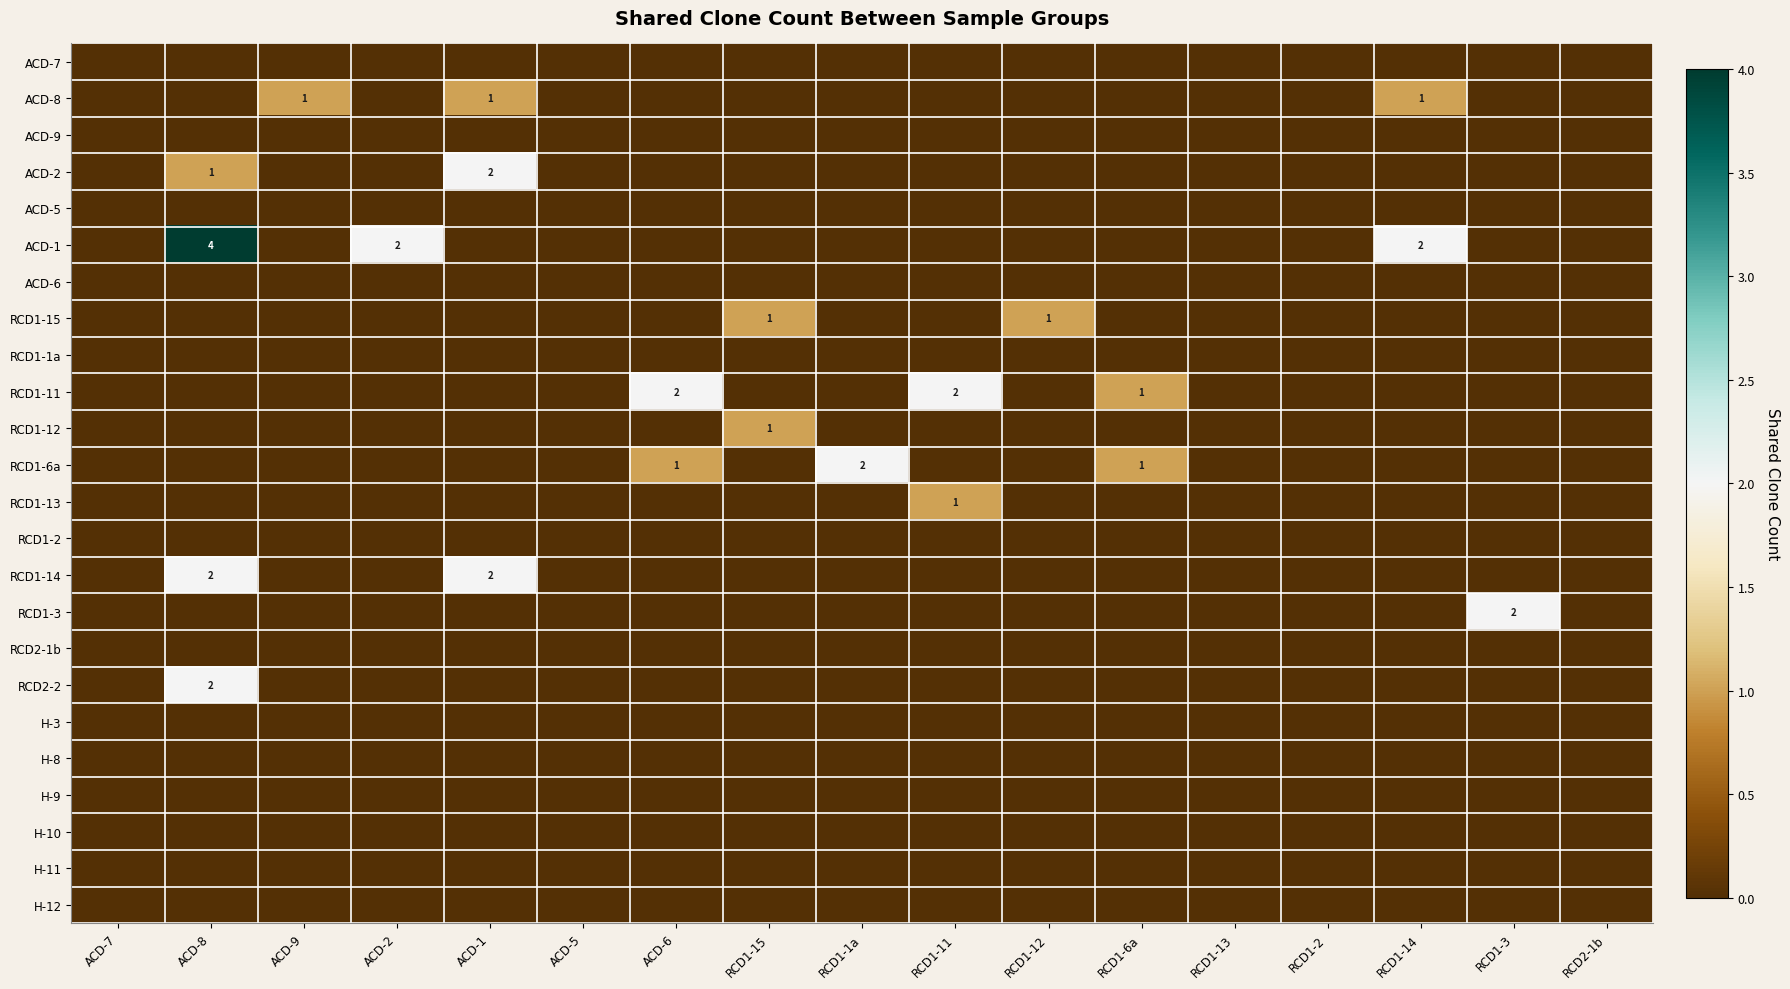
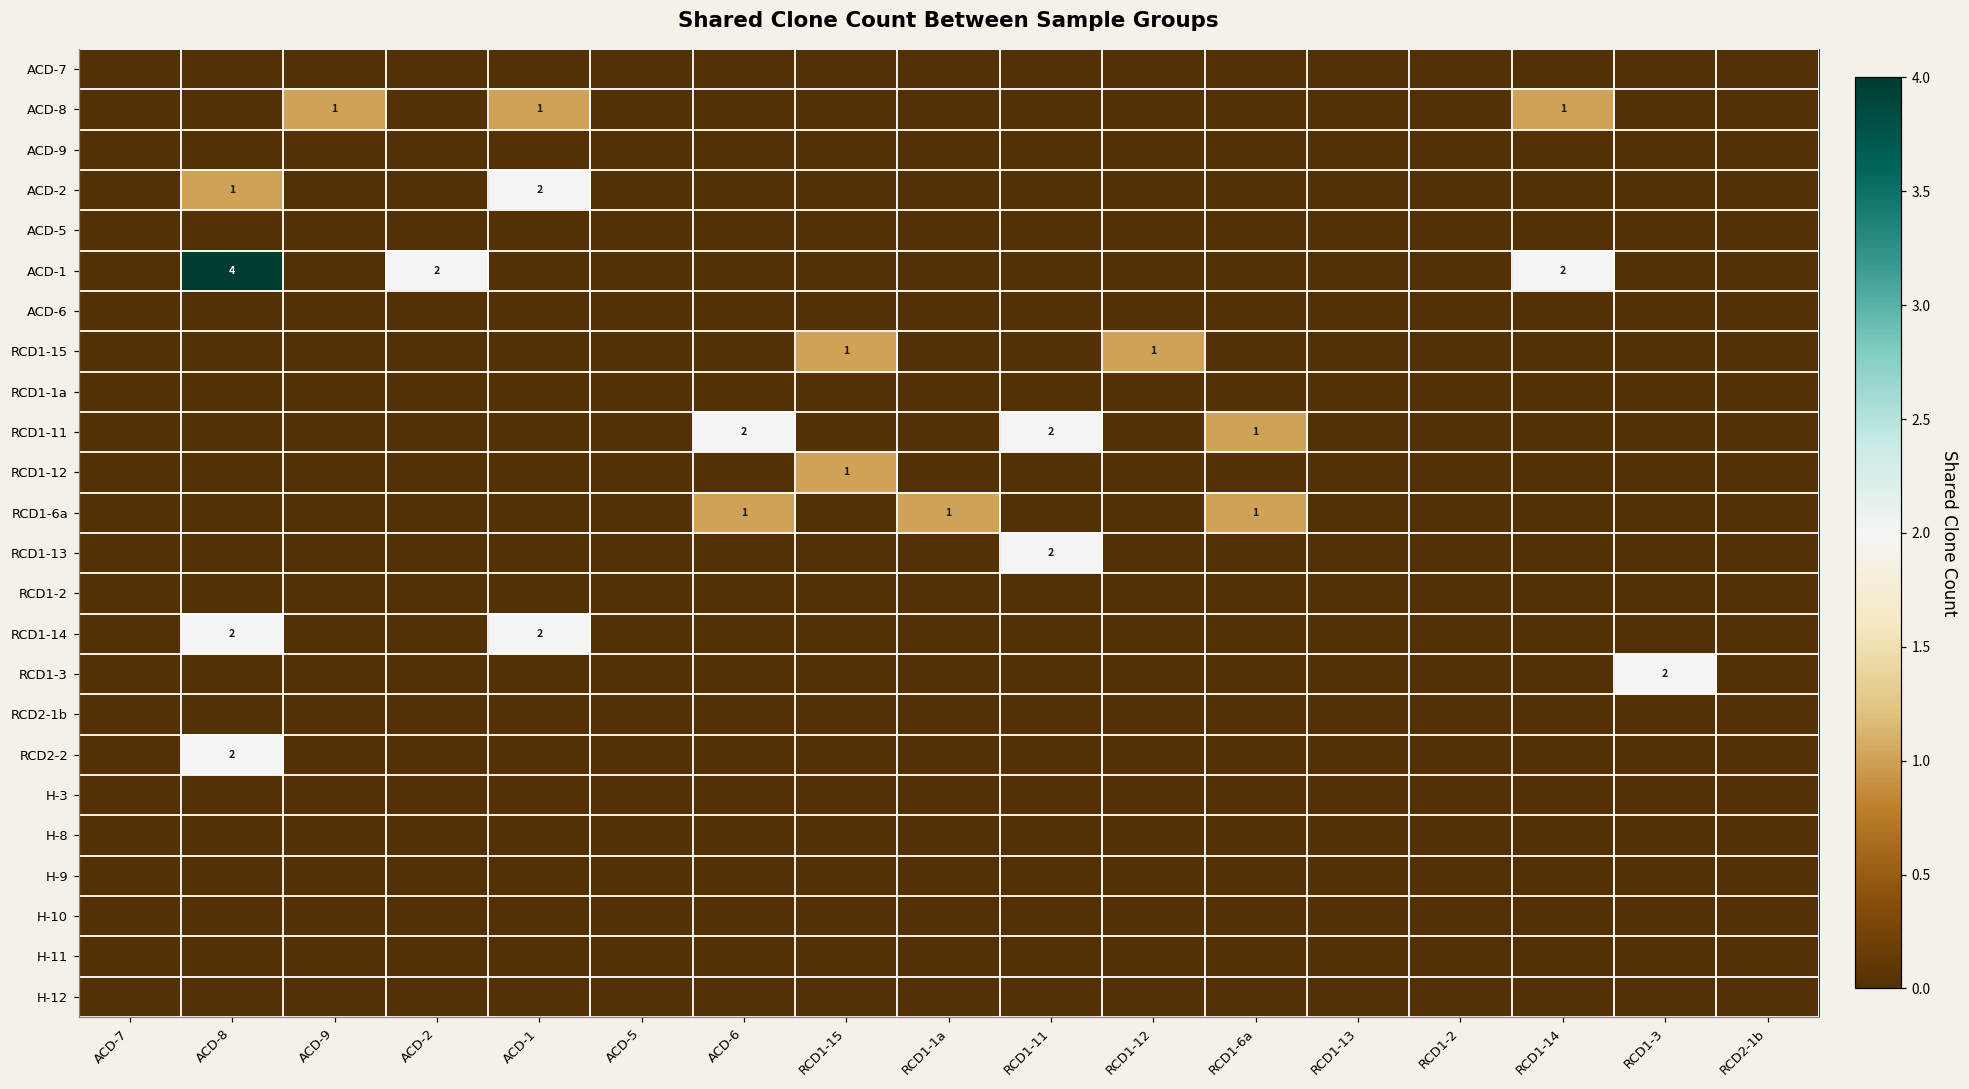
RCD1-6a, RCD1-1a: 2 -> 1
RCD1-13, RCD1-11: 1 -> 2
